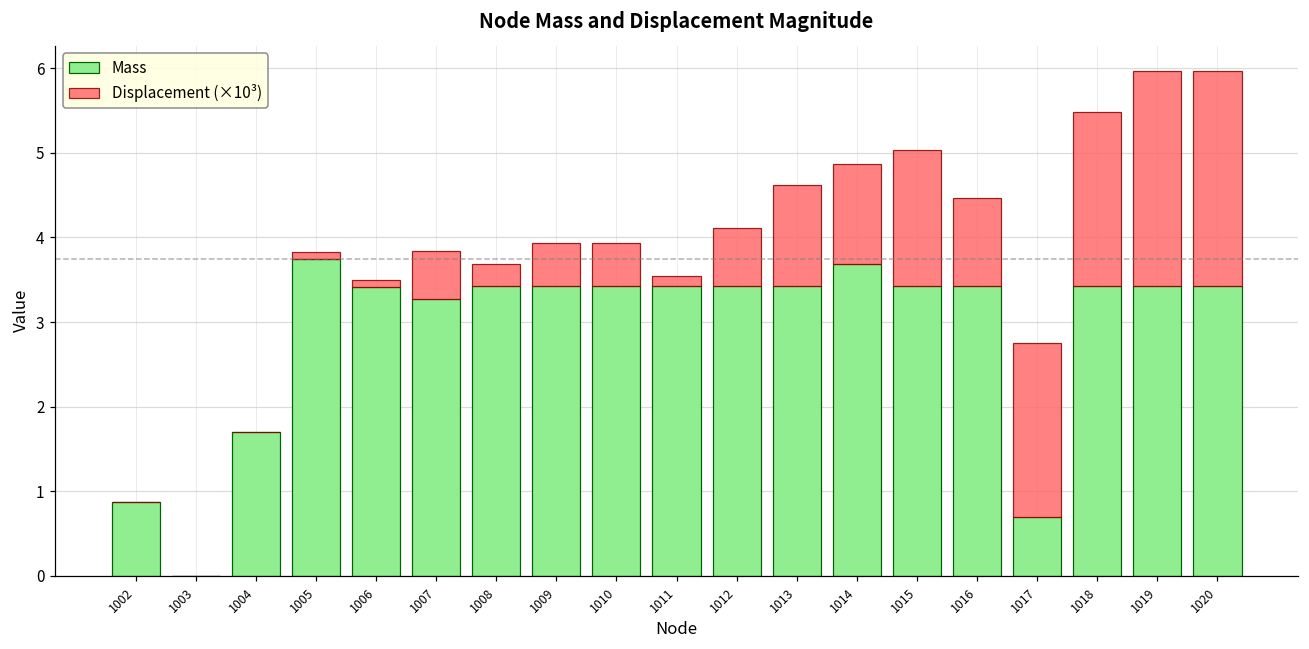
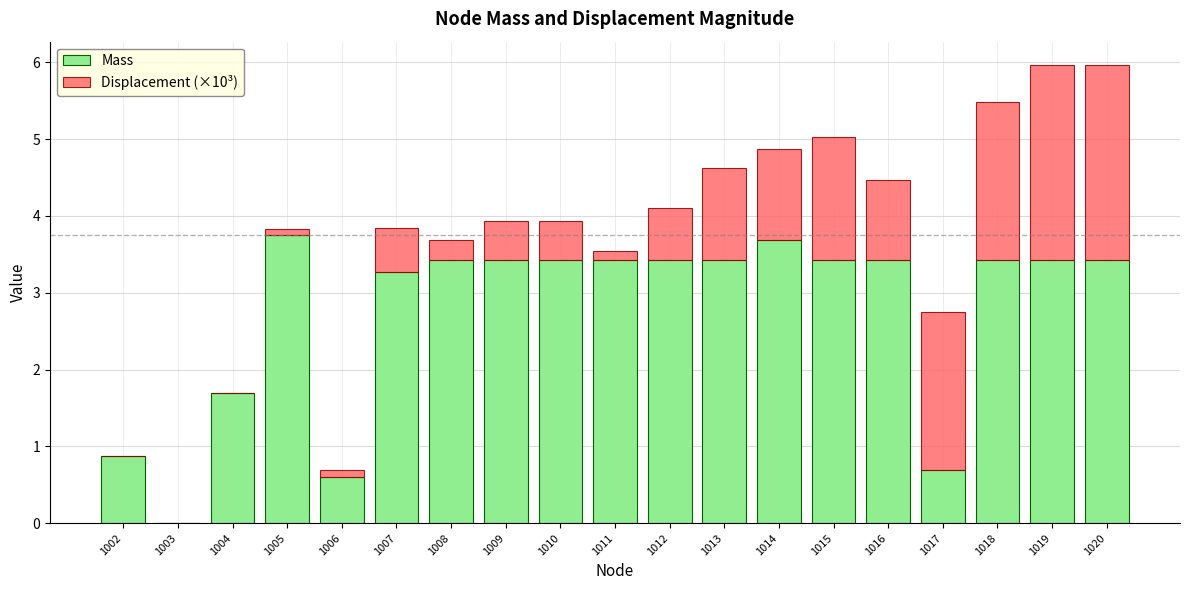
Mass, 1006: 3.4 -> 0.6
